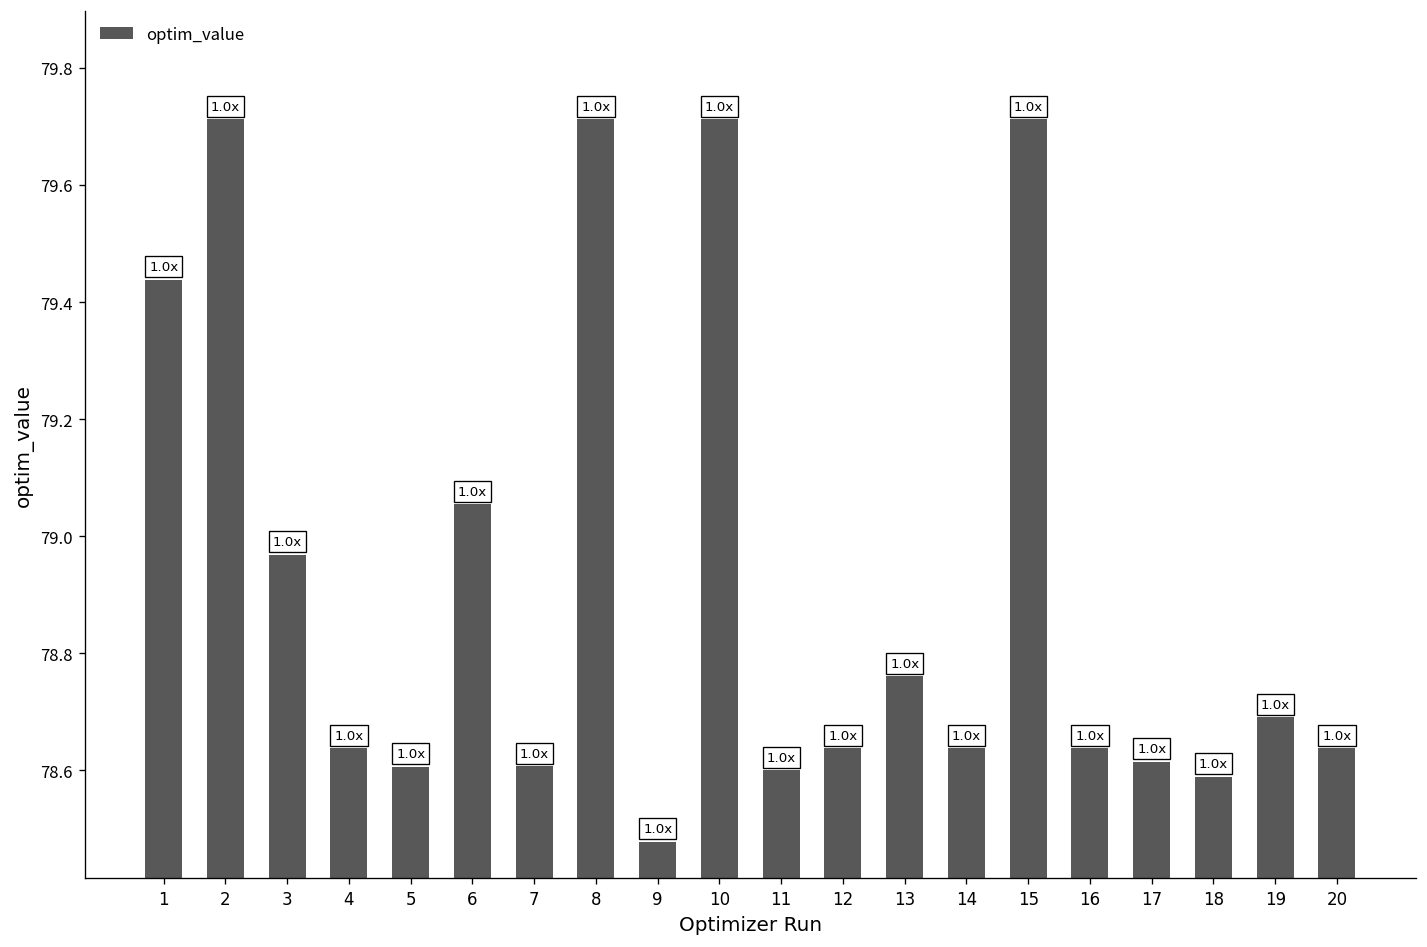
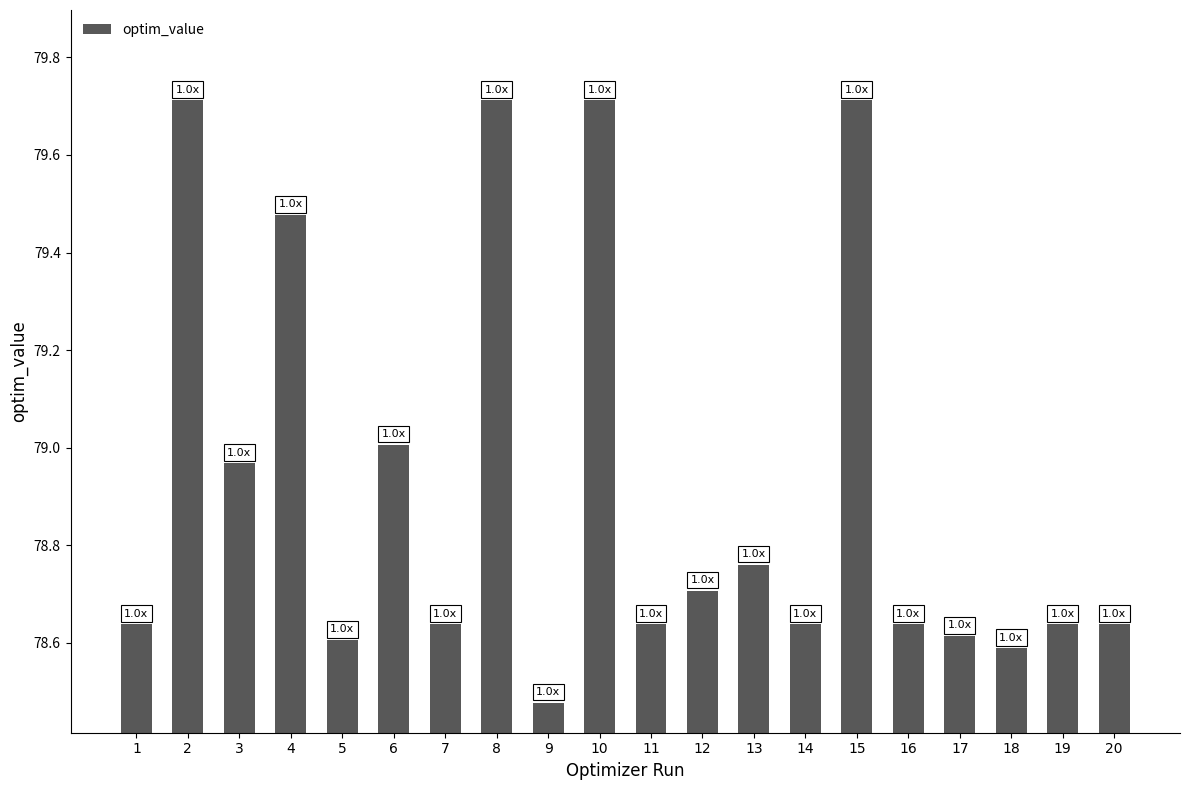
1: 79.44 -> 78.64
4: 78.64 -> 79.48
6: 79.05 -> 79.01
7: 78.61 -> 78.64
11: 78.60 -> 78.64
12: 78.64 -> 78.71
19: 78.69 -> 78.64
